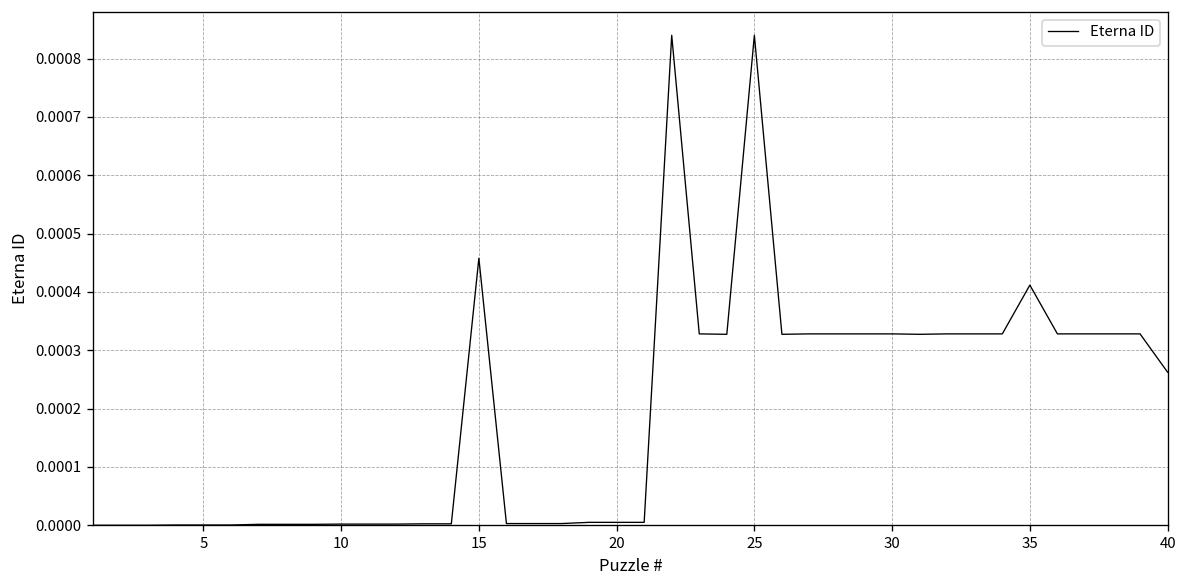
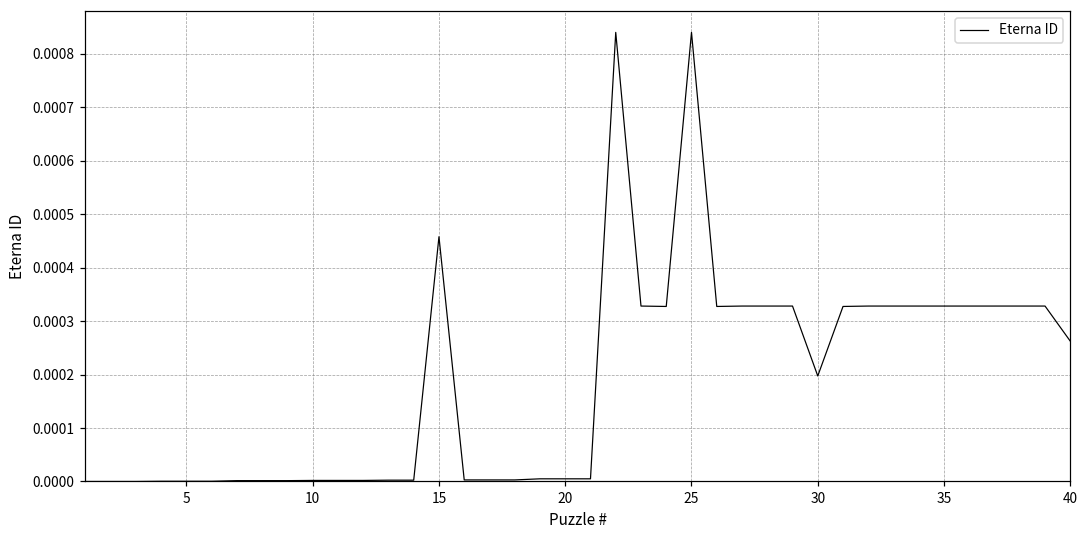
30: 0.00033 -> 0.00020
35: 0.00041 -> 0.00033
